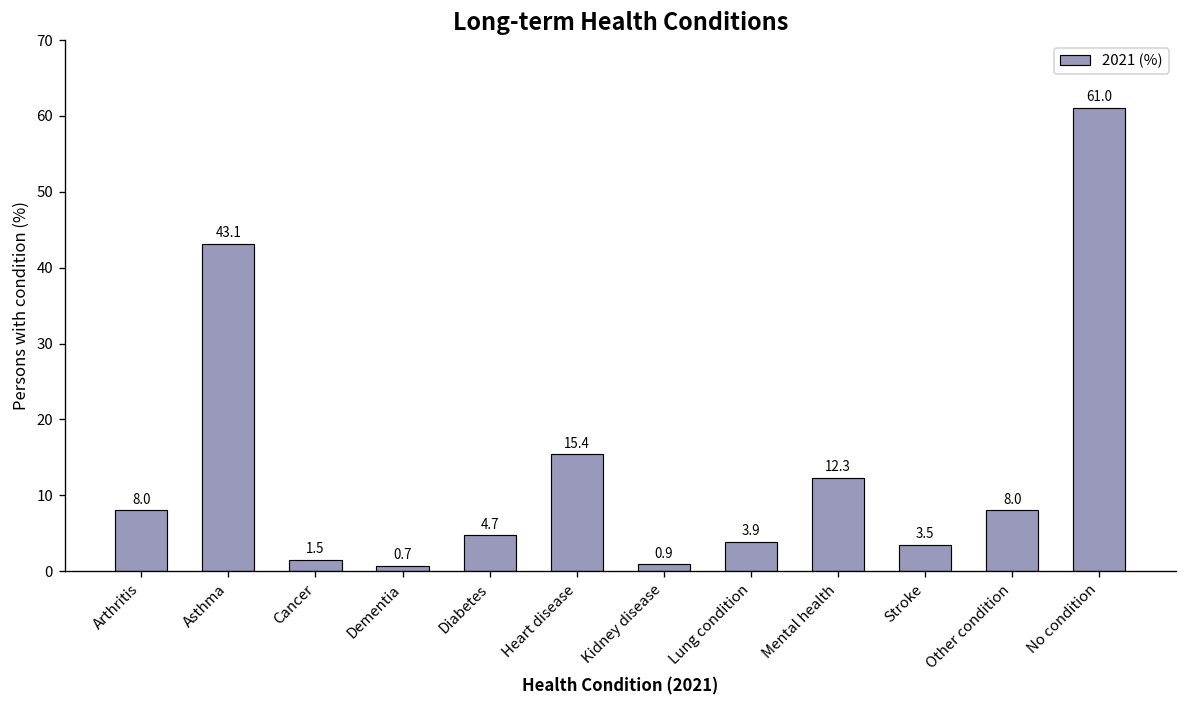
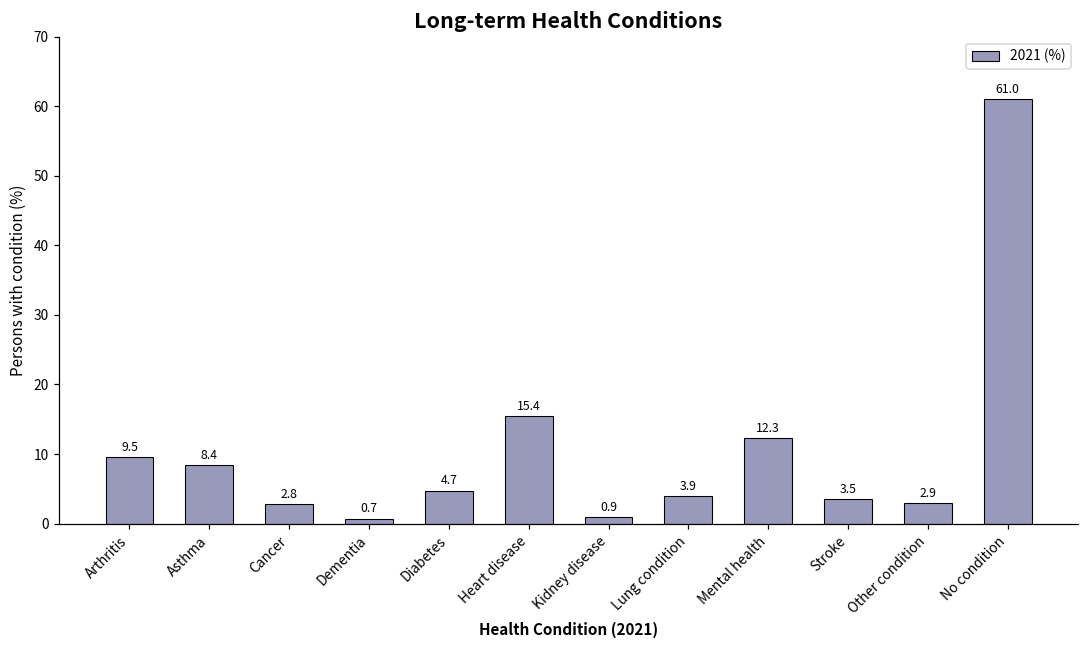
Arthritis: 8.0 -> 9.5
Asthma: 43.1 -> 8.4
Cancer: 1.5 -> 2.8
Other condition: 8.0 -> 2.9
